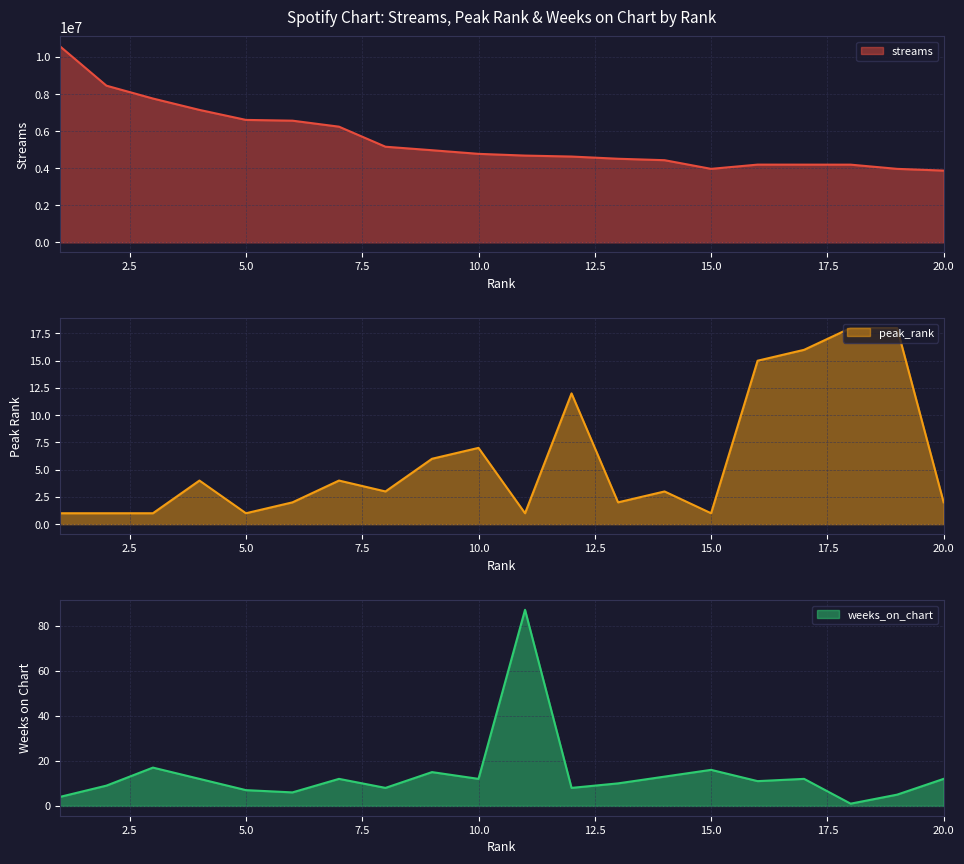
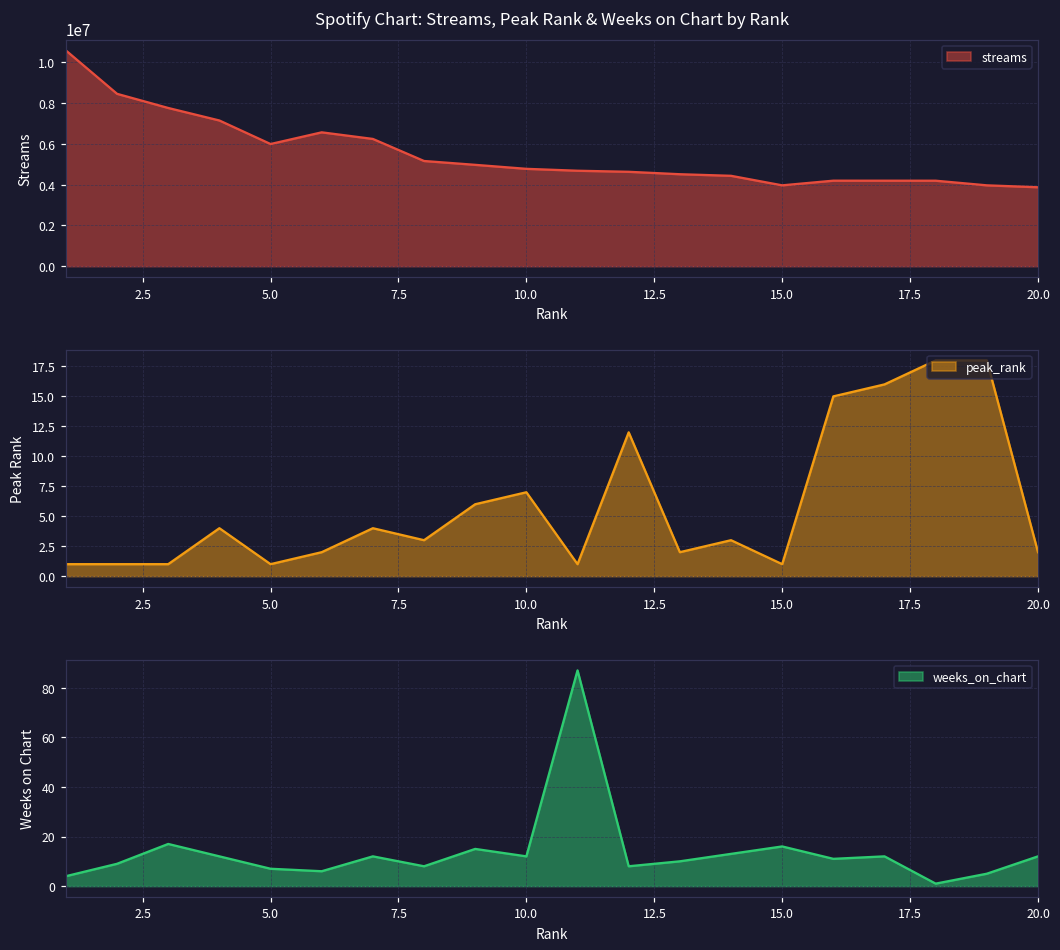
Spotify Chart: Streams, Peak Rank & Weeks on Chart by Rank, 5.0: 6600000 -> 6000000
